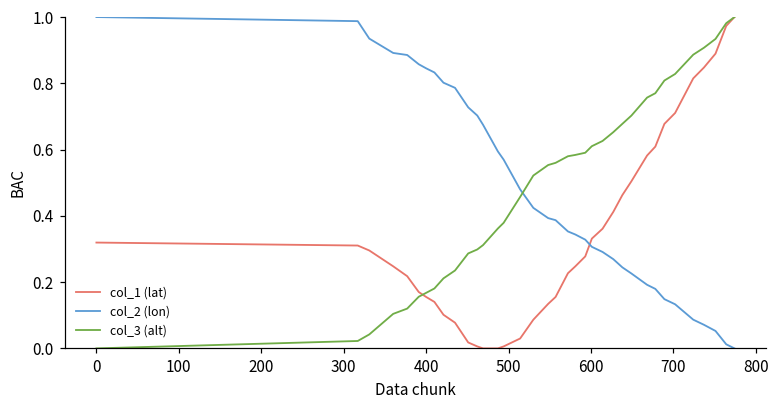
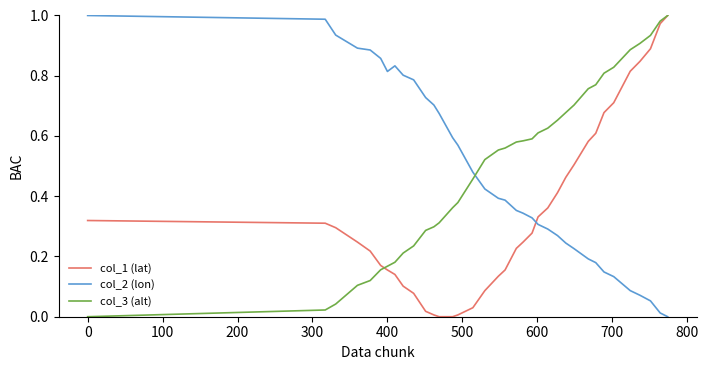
col_2 (lon), 400: 0.85 -> 0.81
